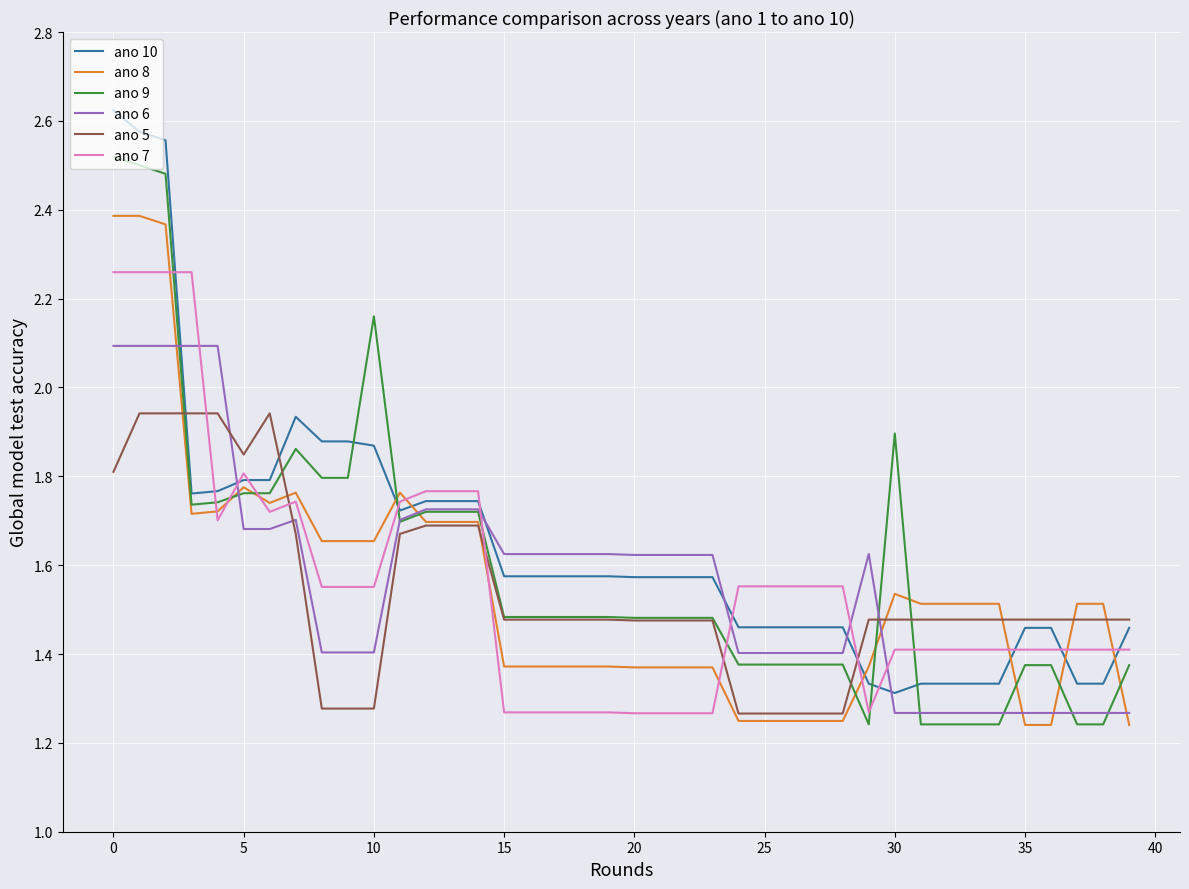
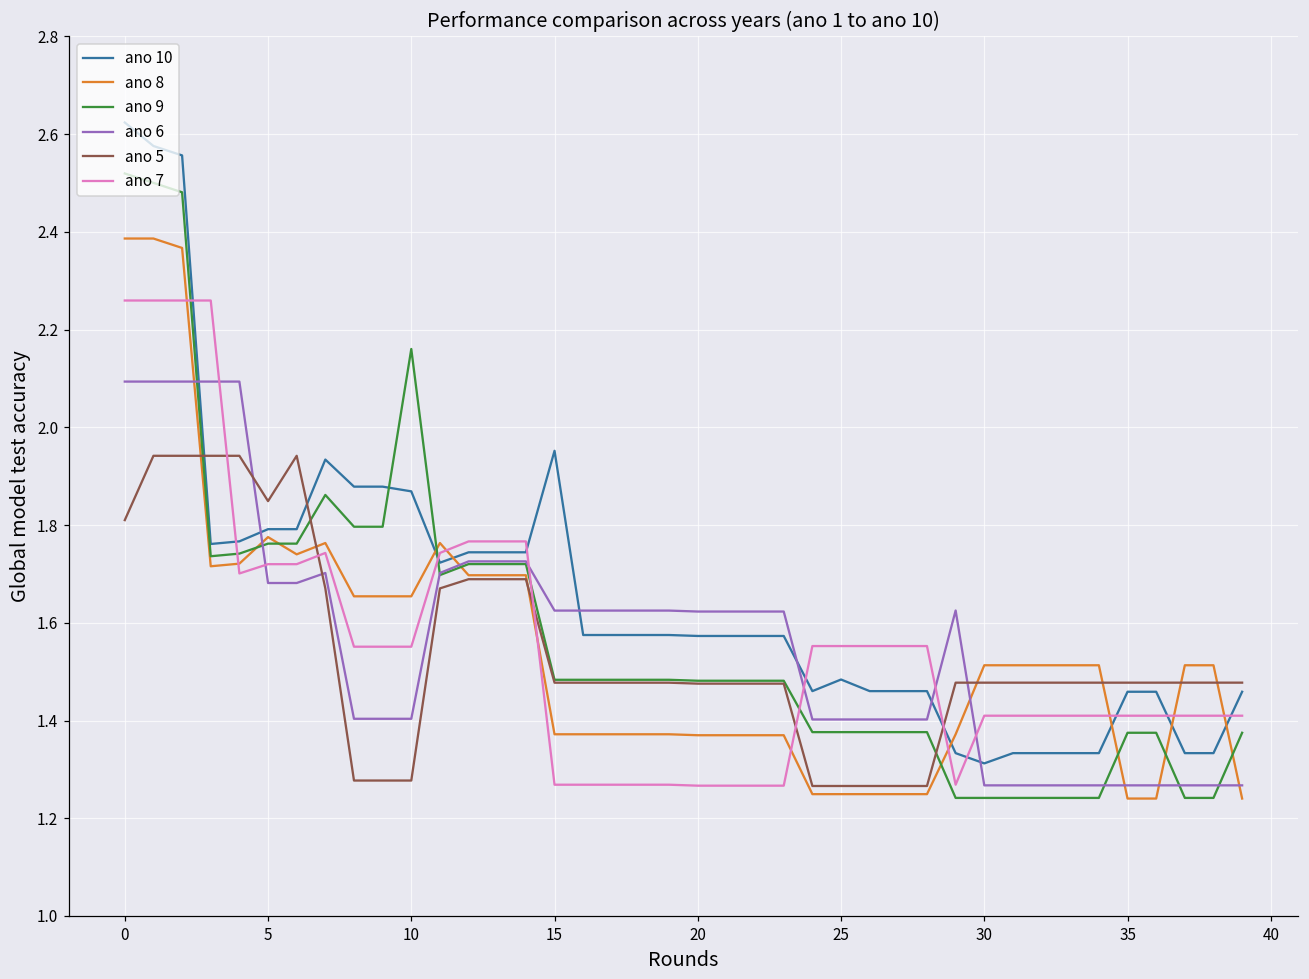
ano 7, 5: 1.81 -> 1.72
ano 10, 15: 1.57 -> 1.95
ano 10, 25: 1.46 -> 1.48
ano 8, 30: 1.54 -> 1.51
ano 9, 30: 1.90 -> 1.24
